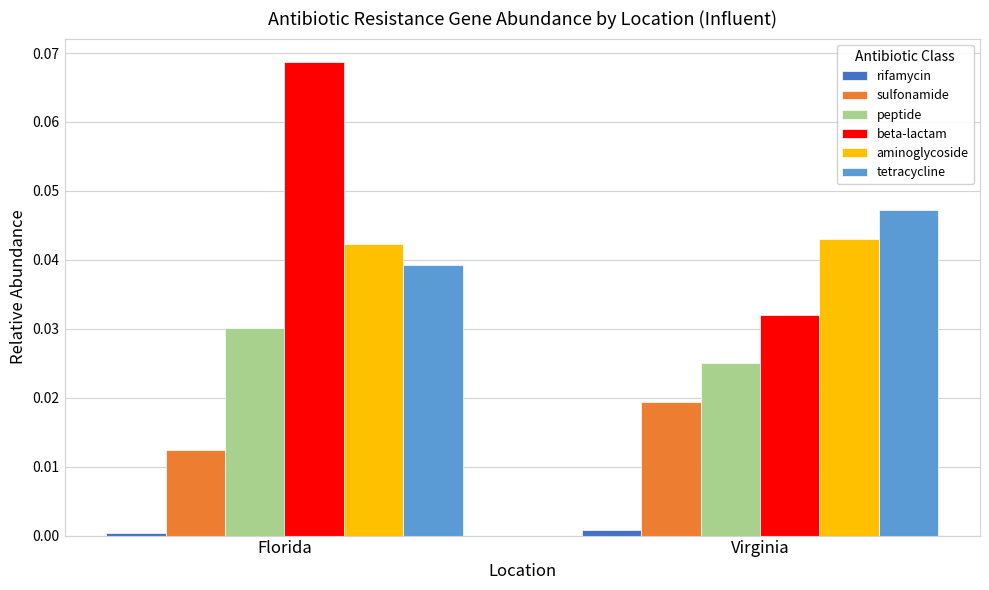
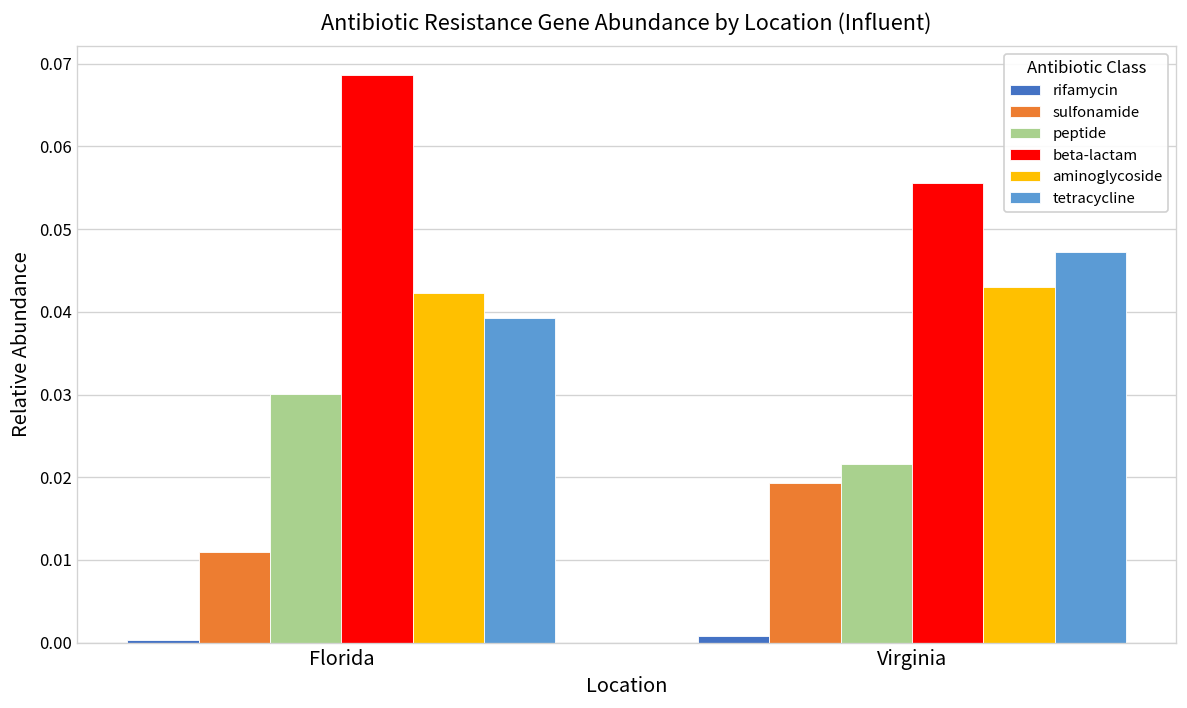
sulfonamide, Florida: 0.012 -> 0.011
peptide, Virginia: 0.025 -> 0.022
beta-lactam, Virginia: 0.032 -> 0.056
